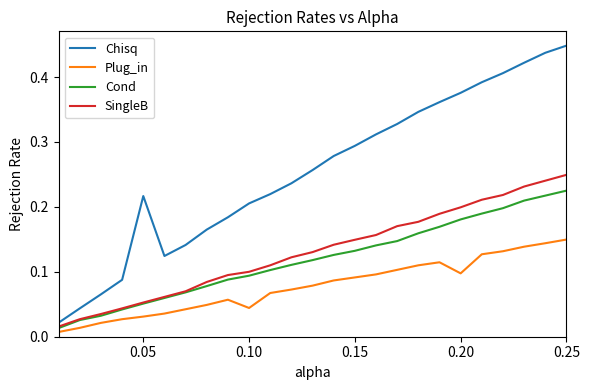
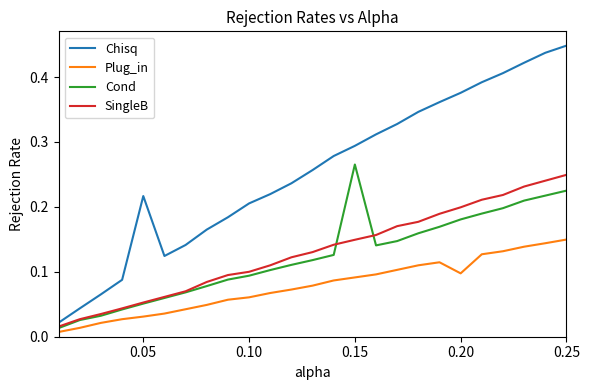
Plug_in, 0.10: 0.04 -> 0.06
Cond, 0.15: 0.13 -> 0.27
